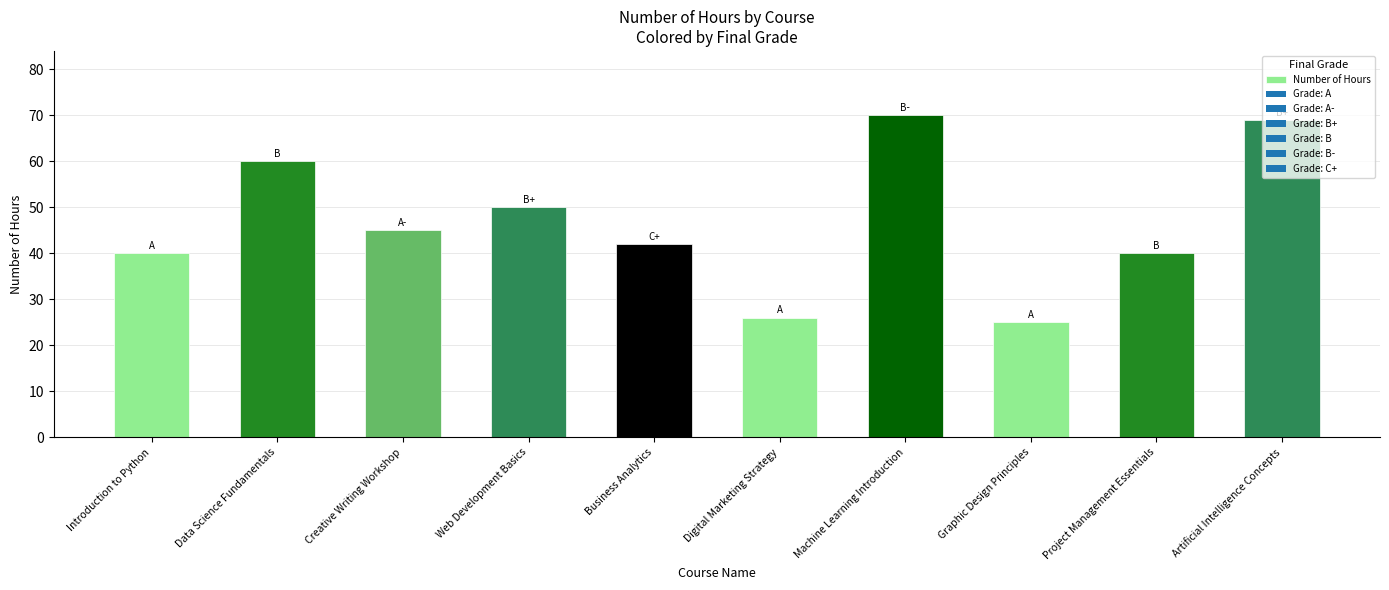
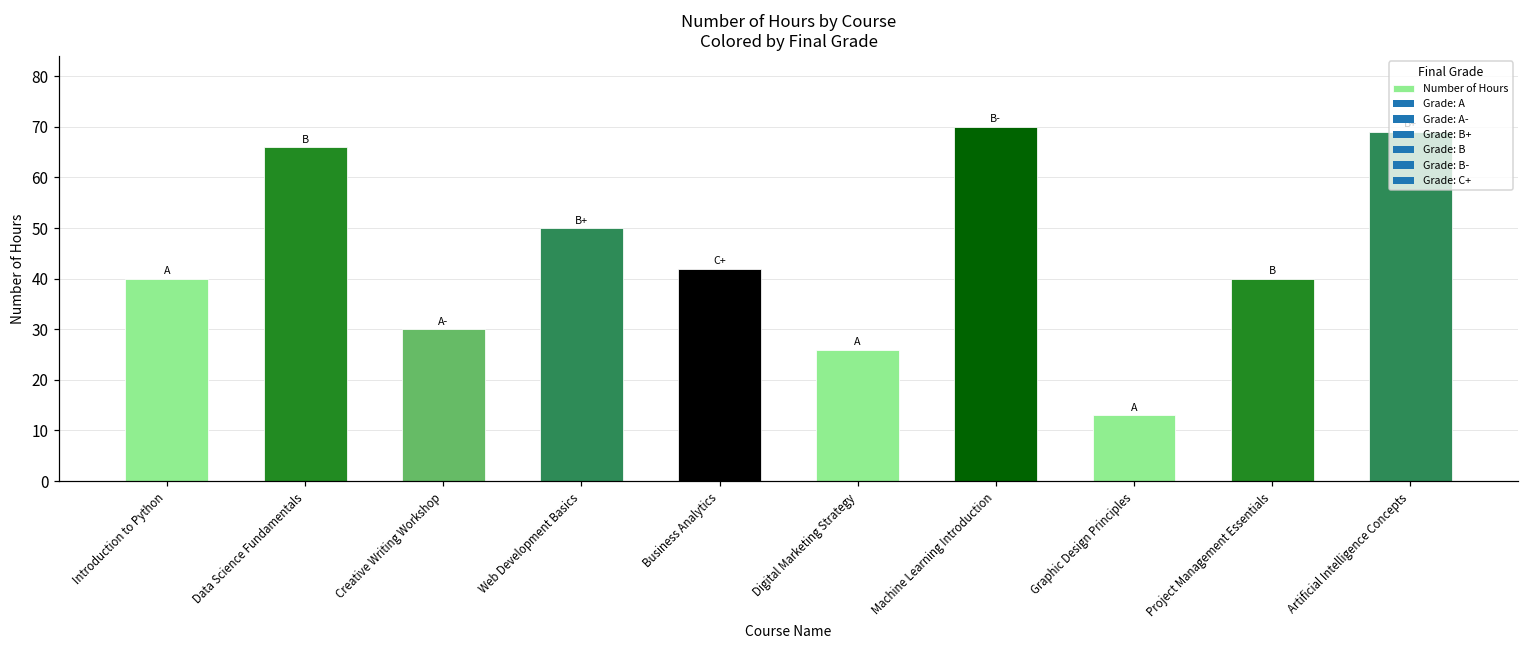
Data Science Fundamentals: 60 -> 66
Creative Writing Workshop: 45 -> 30
Graphic Design Principles: 25 -> 13
